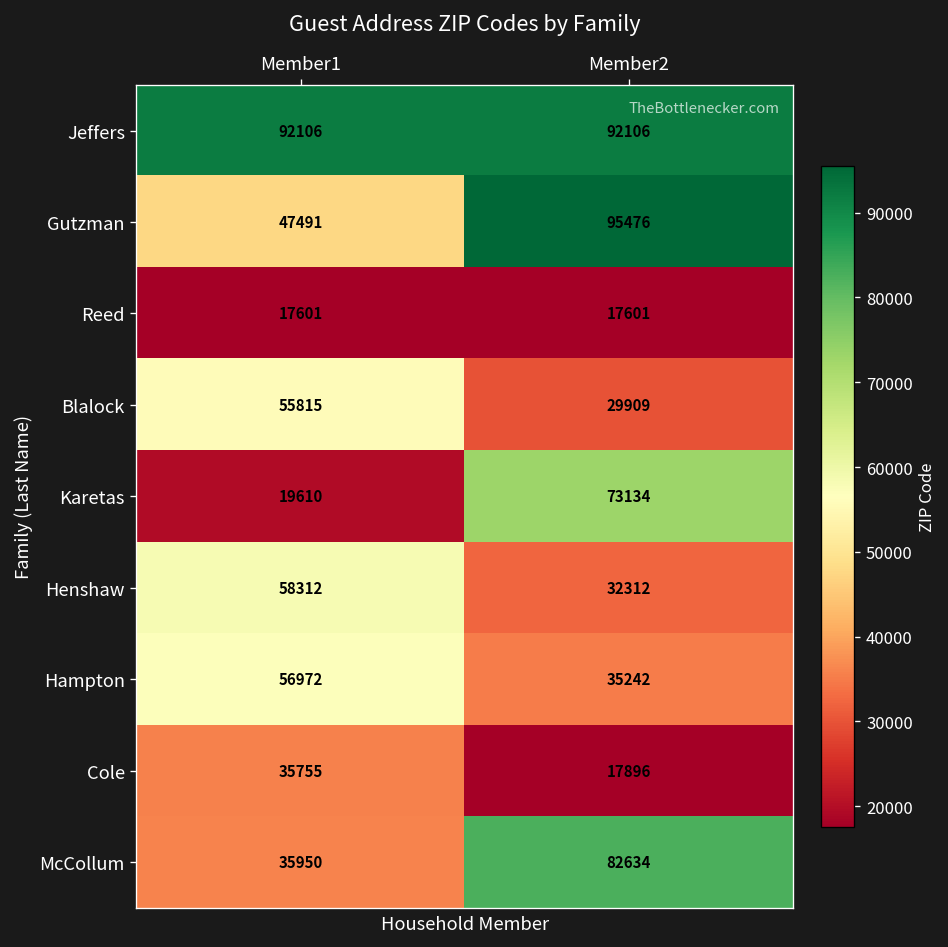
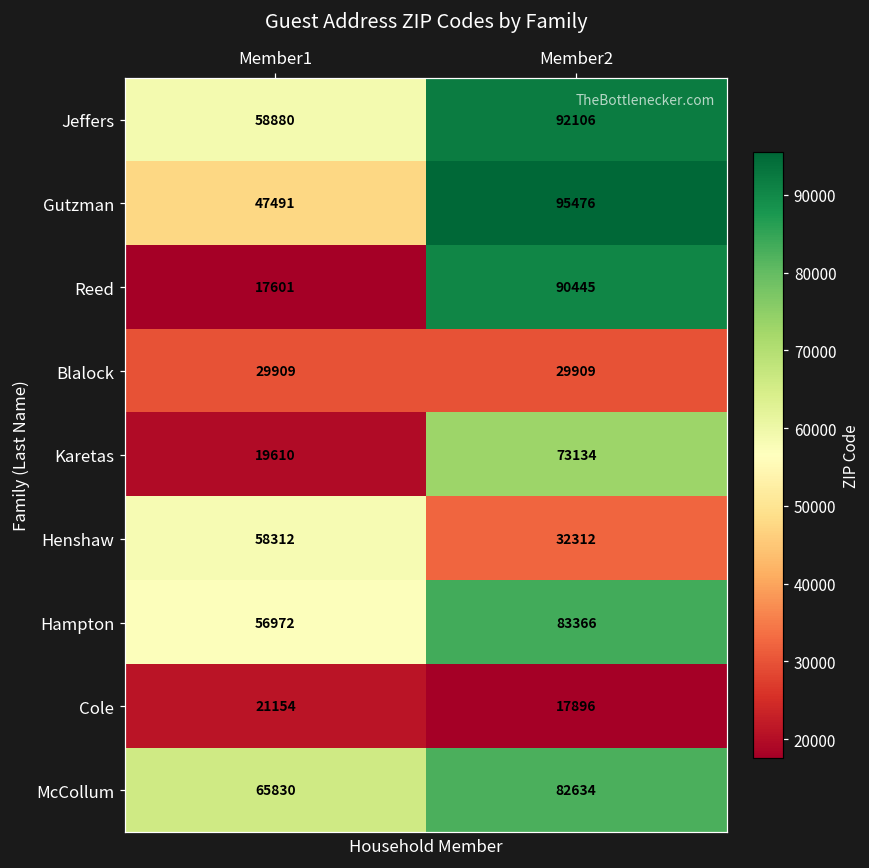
Jeffers, Member1: 92106 -> 58880
Reed, Member2: 17601 -> 90445
Blalock, Member1: 55815 -> 29909
Hampton, Member2: 35242 -> 83366
Cole, Member1: 35755 -> 21154
McCollum, Member1: 35950 -> 65830
